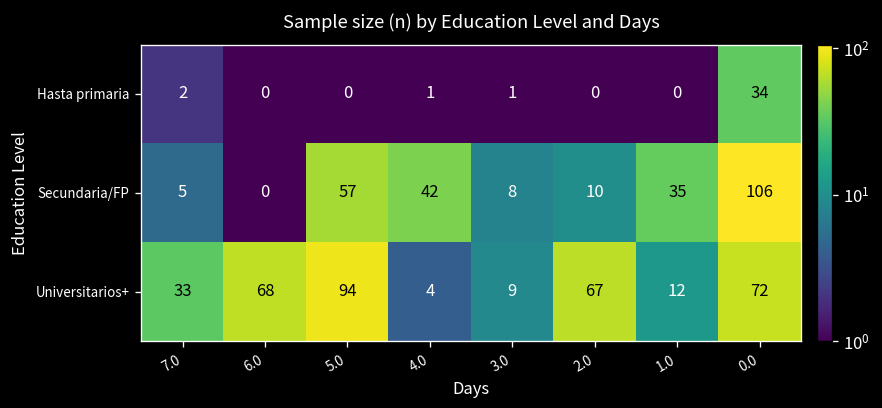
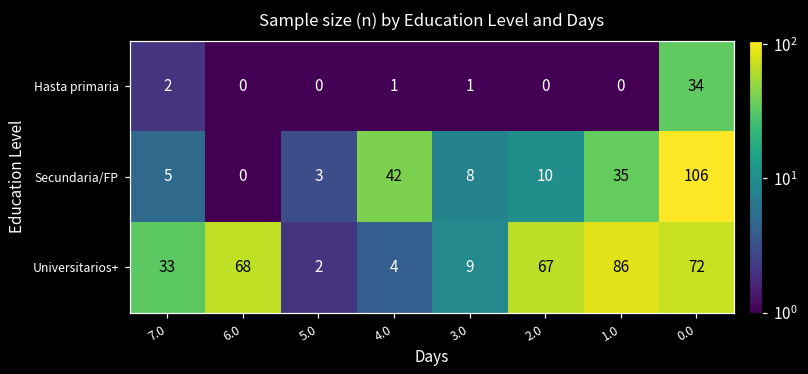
Secundaria/FP, 5.0: 57 -> 3
Universitarios+, 5.0: 94 -> 2
Universitarios+, 1.0: 12 -> 86
